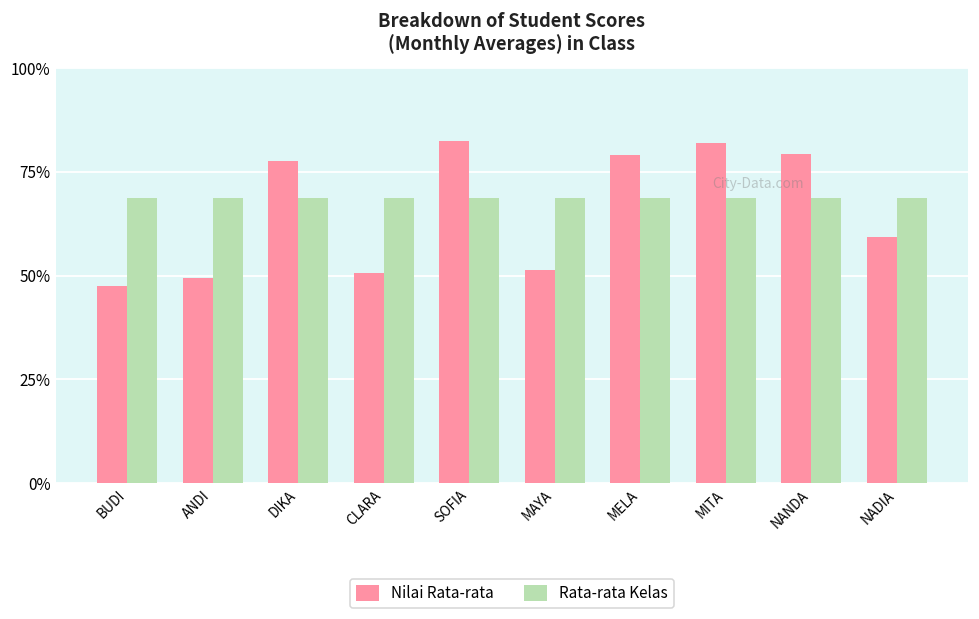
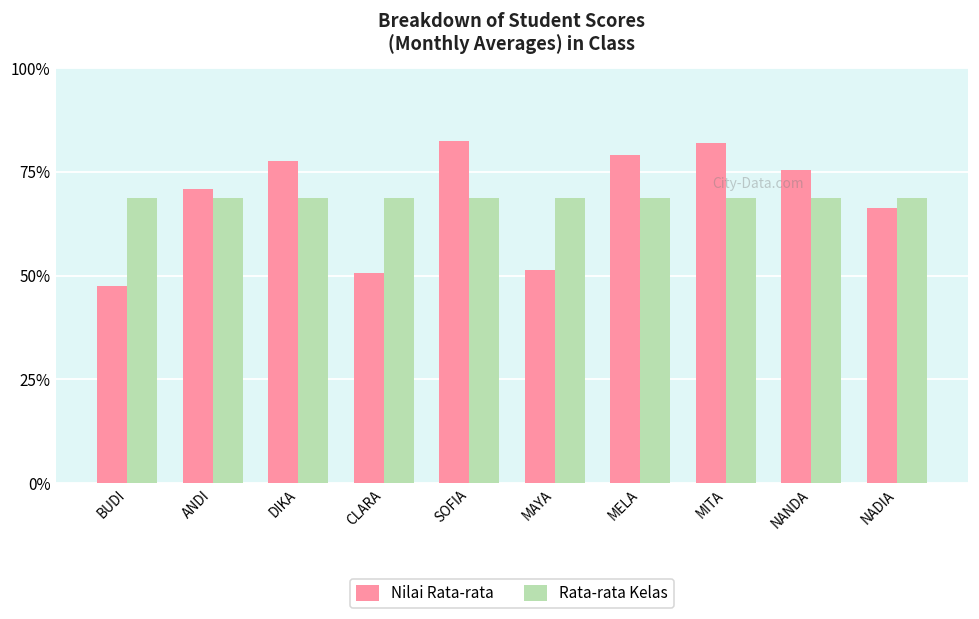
Nilai Rata-rata, ANDI: 49% -> 71%
Nilai Rata-rata, NANDA: 79% -> 75%
Nilai Rata-rata, NADIA: 59% -> 66%
